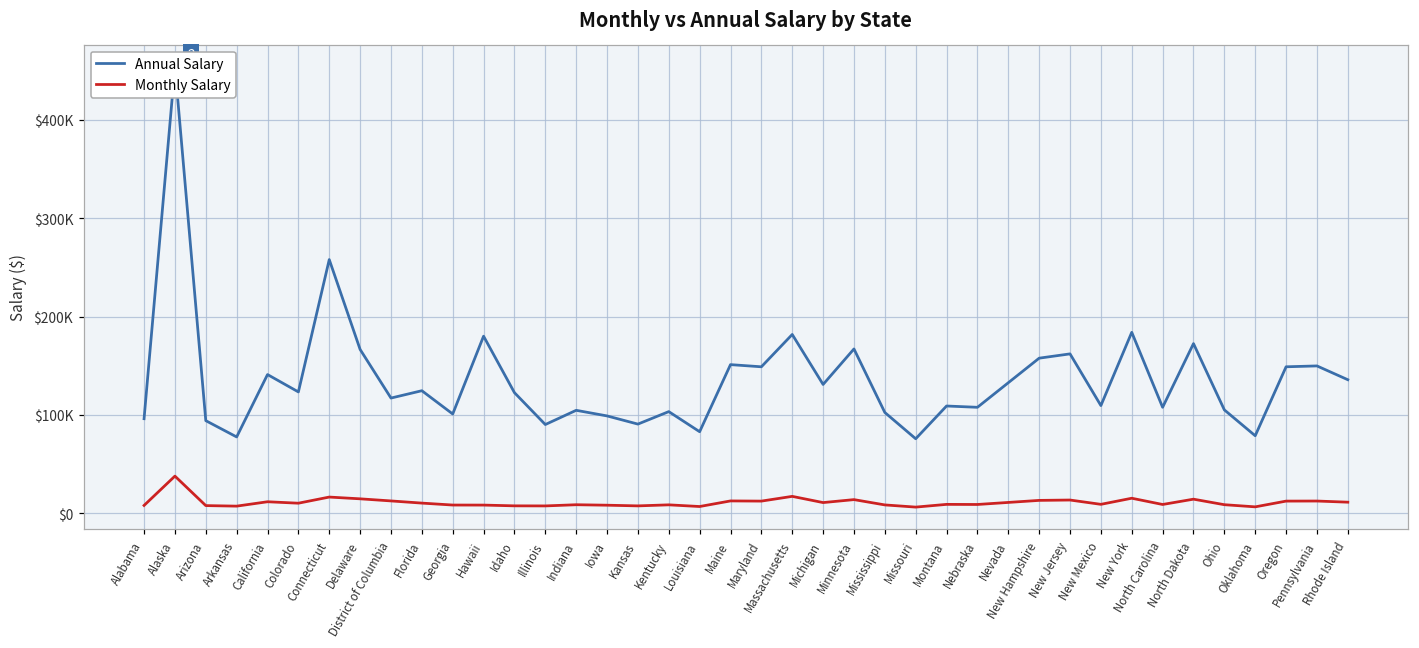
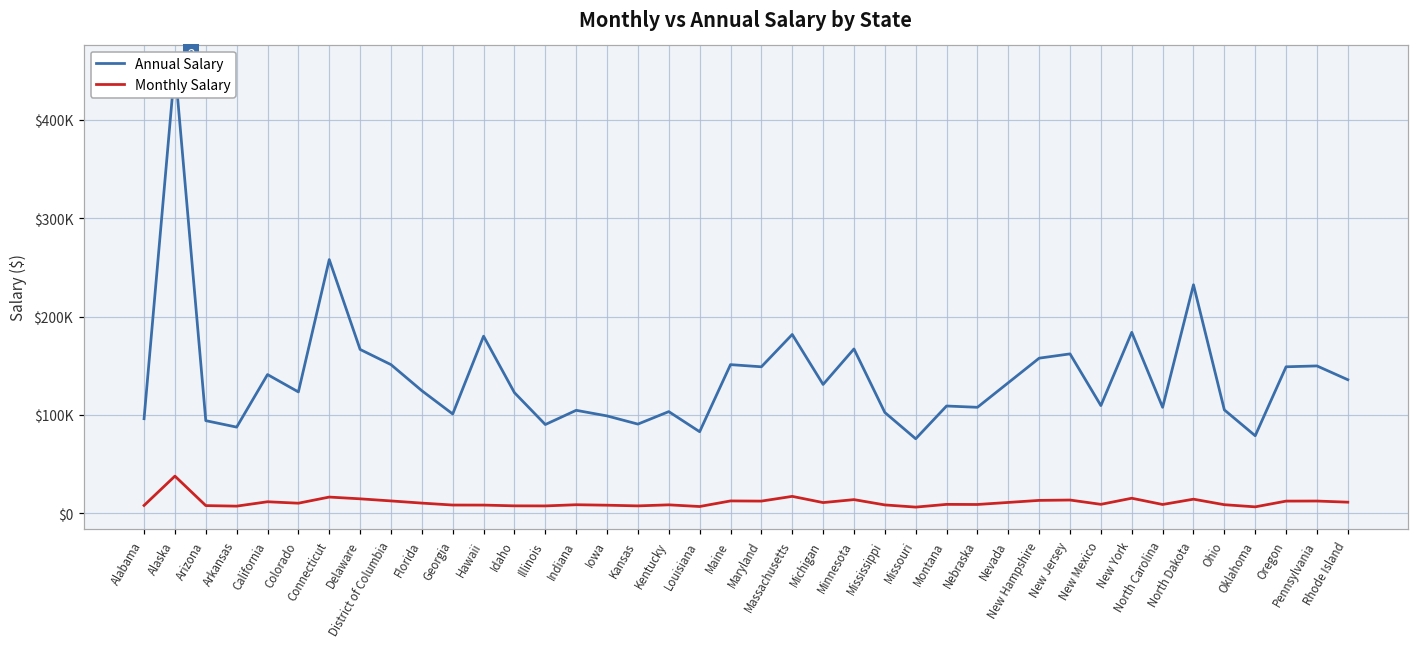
Annual Salary, Arkansas: $80000 -> $90000
Annual Salary, District of Columbia: $120000 -> $150000
Annual Salary, North Dakota: $170000 -> $230000
